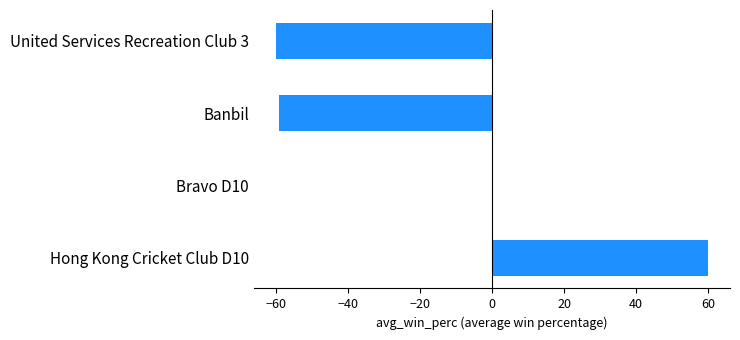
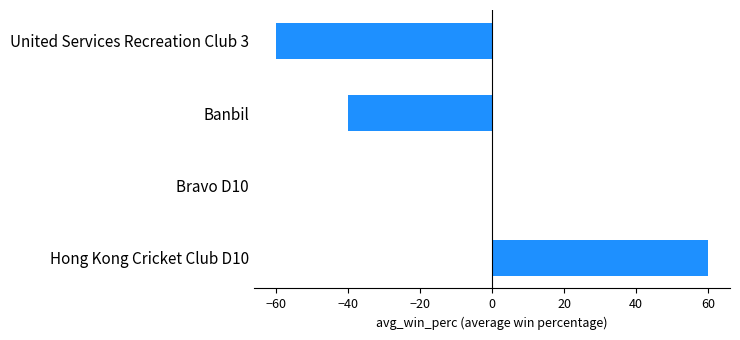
Banbil: -59 -> -40
